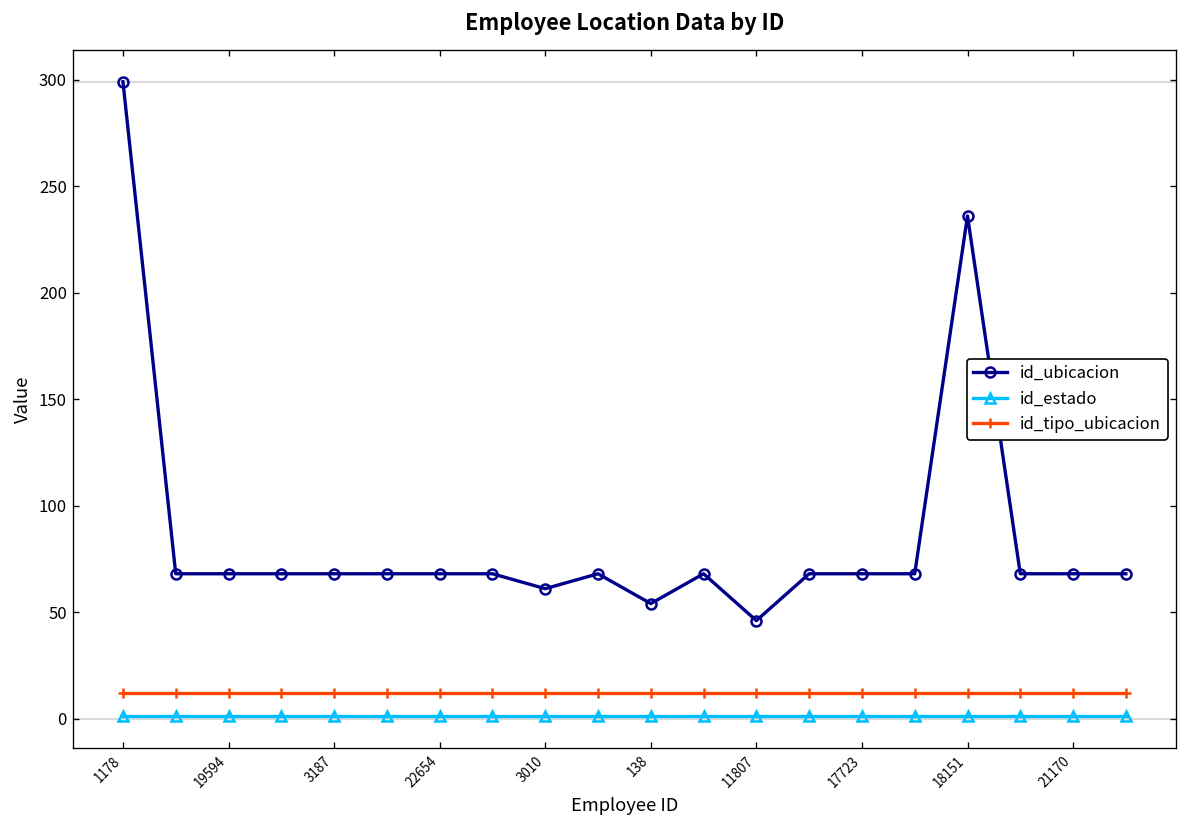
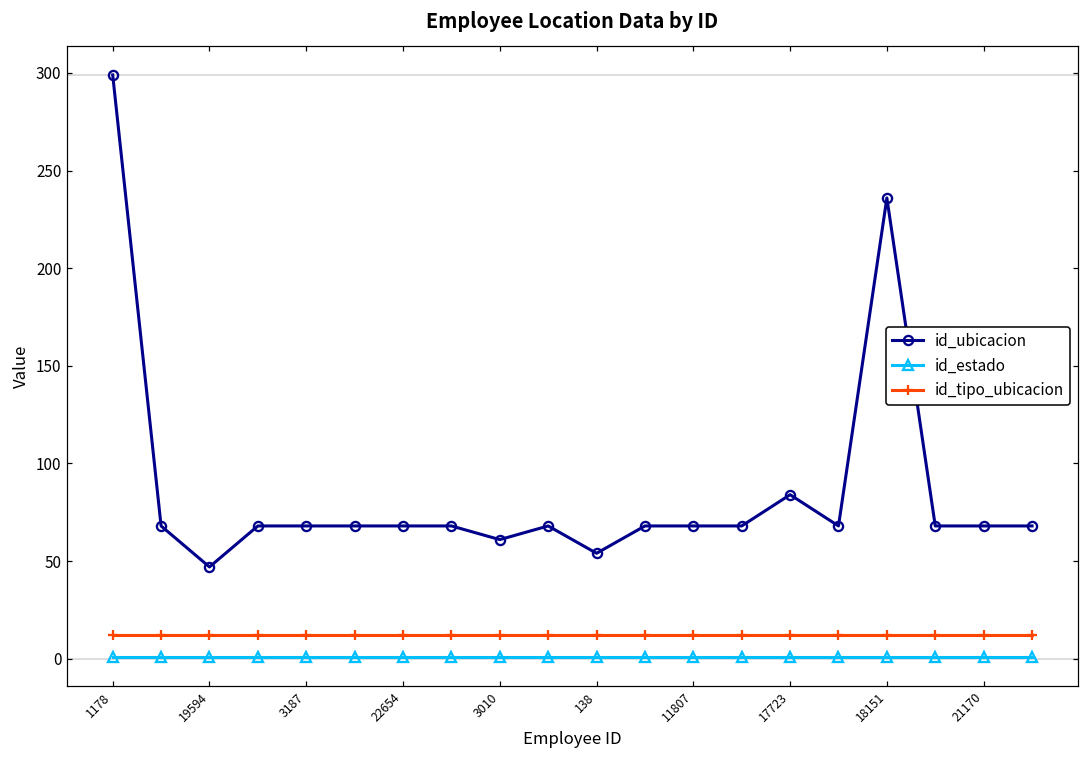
id_ubicacion, 19594: 68 -> 47
id_ubicacion, 11807: 46 -> 68
id_ubicacion, 17723: 68 -> 84
